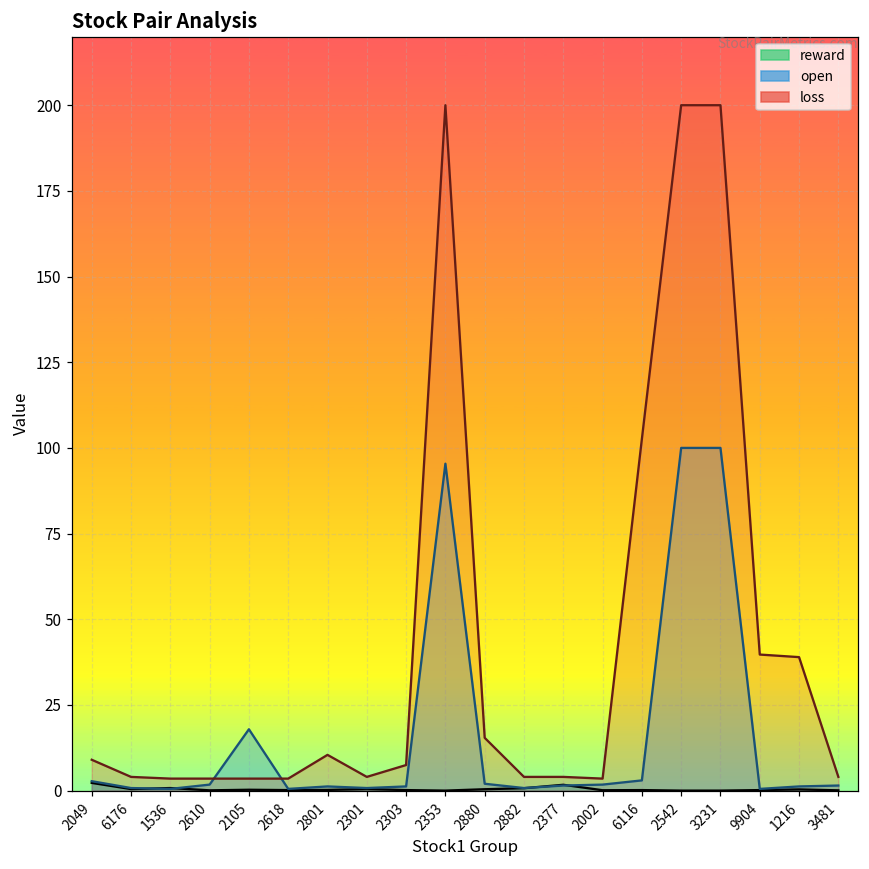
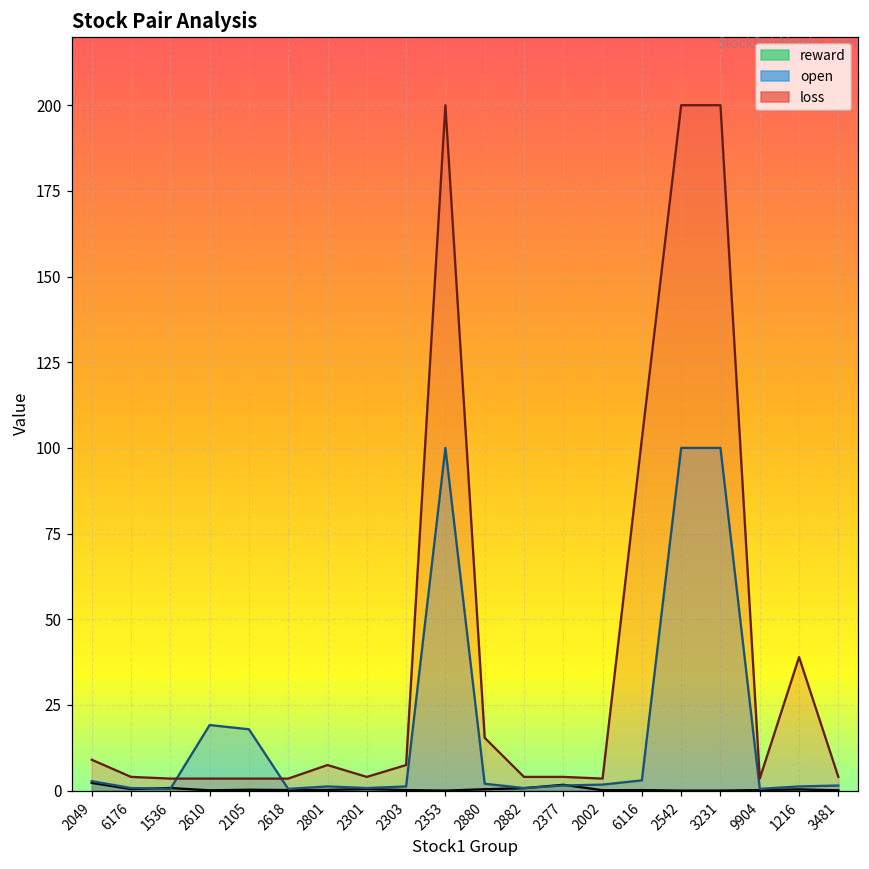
open, 2610: 2 -> 19
loss, 2801: 10 -> 7
open, 2353: 95 -> 100
loss, 9904: 40 -> 4
